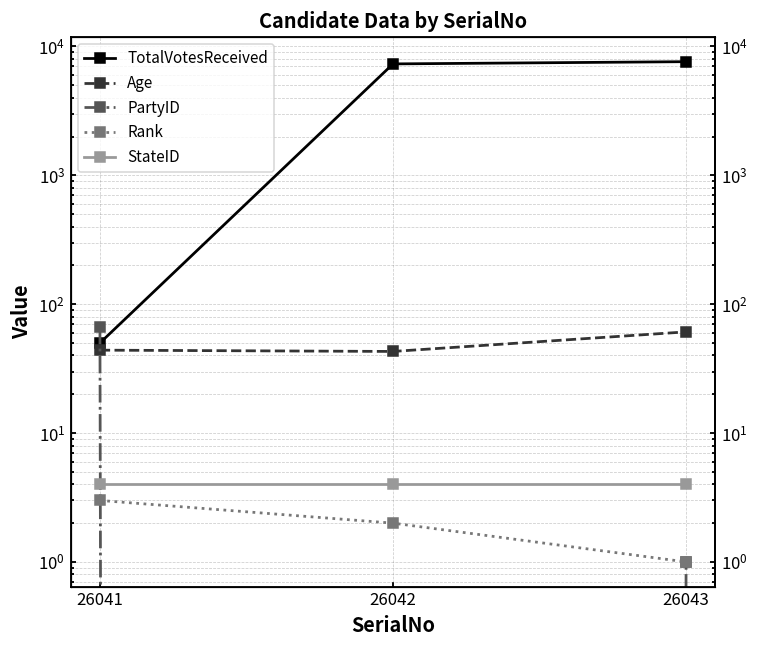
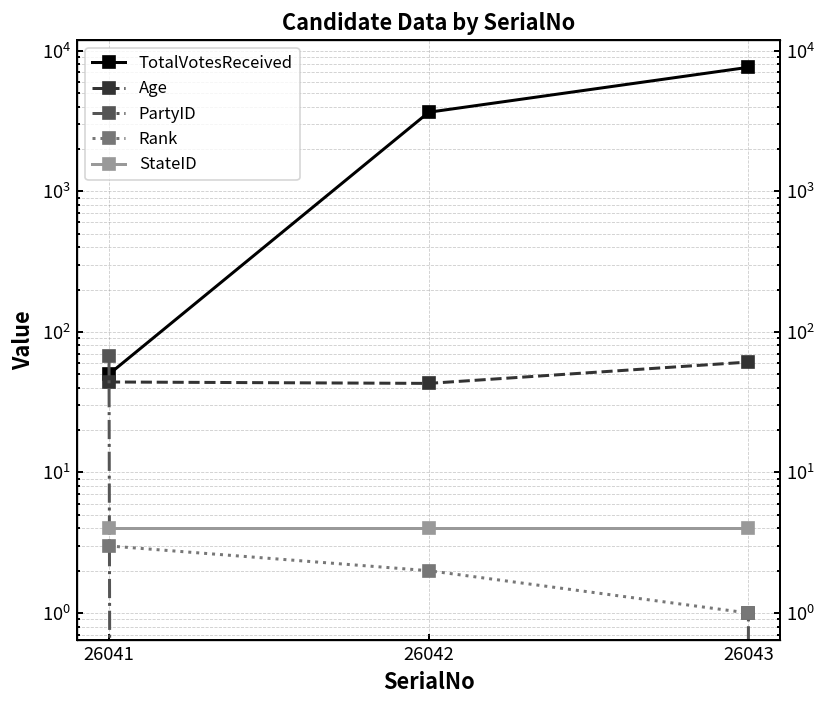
TotalVotesReceived, 26042: 7000 -> 3700
